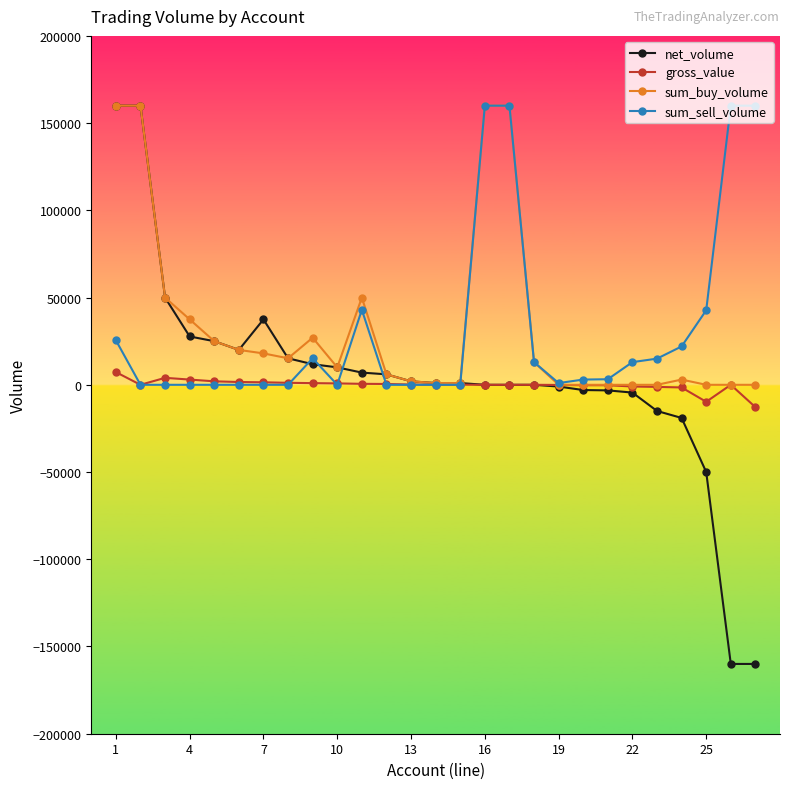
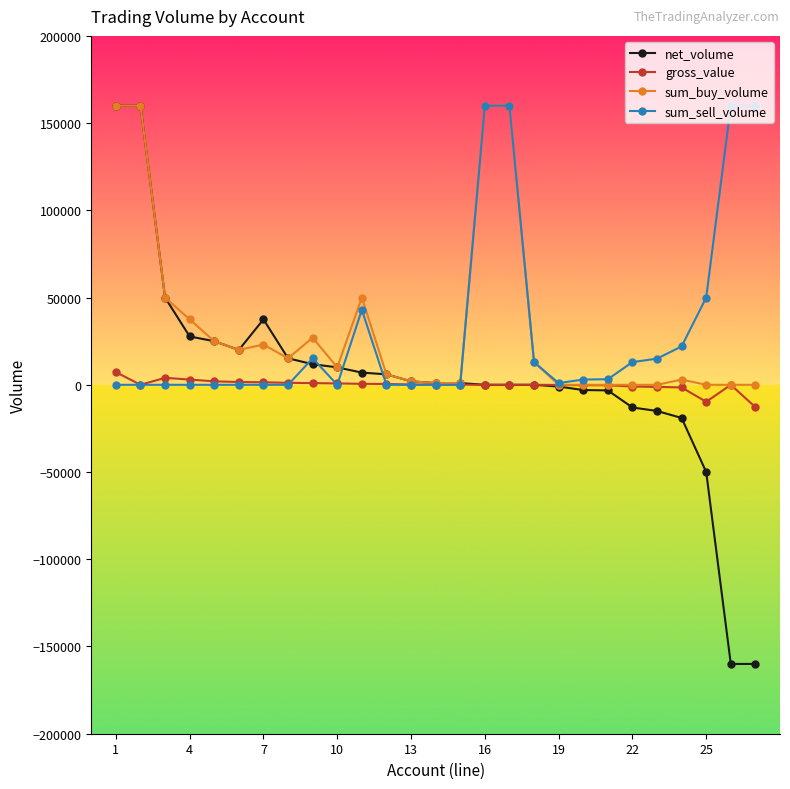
sum_sell_volume, 1: 26000 -> 0
sum_buy_volume, 7: 18000 -> 23000
net_volume, 22: -4000 -> -13000
sum_sell_volume, 25: 43000 -> 50000
